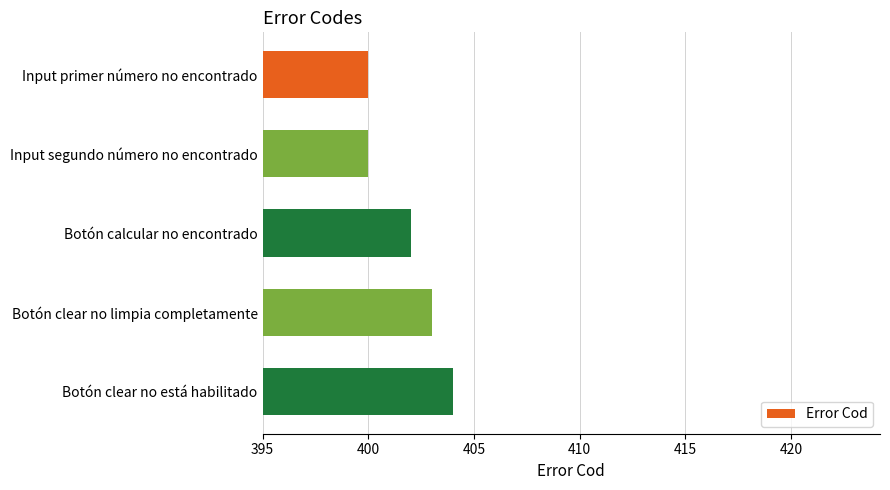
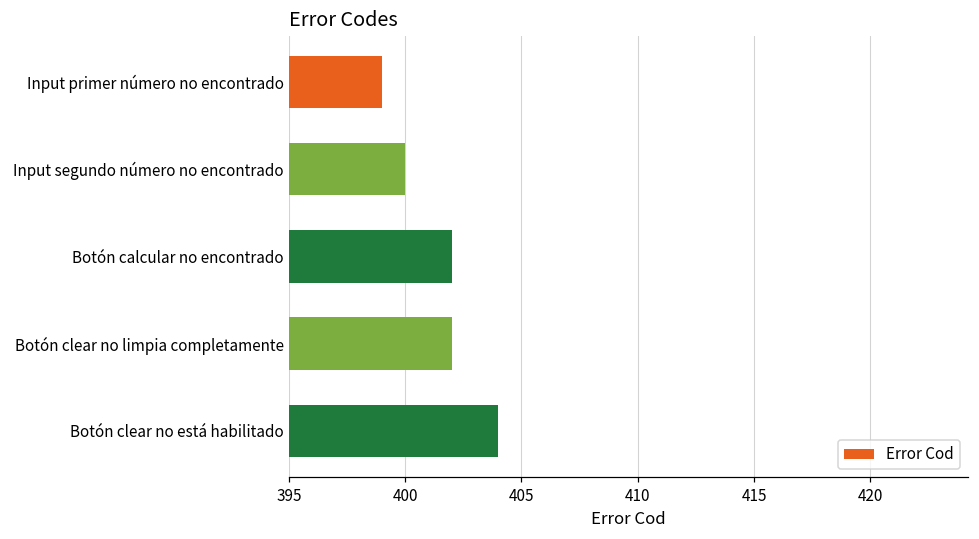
Input primer número no encontrado: 400 -> 399
Botón clear no limpia completamente: 403 -> 402
